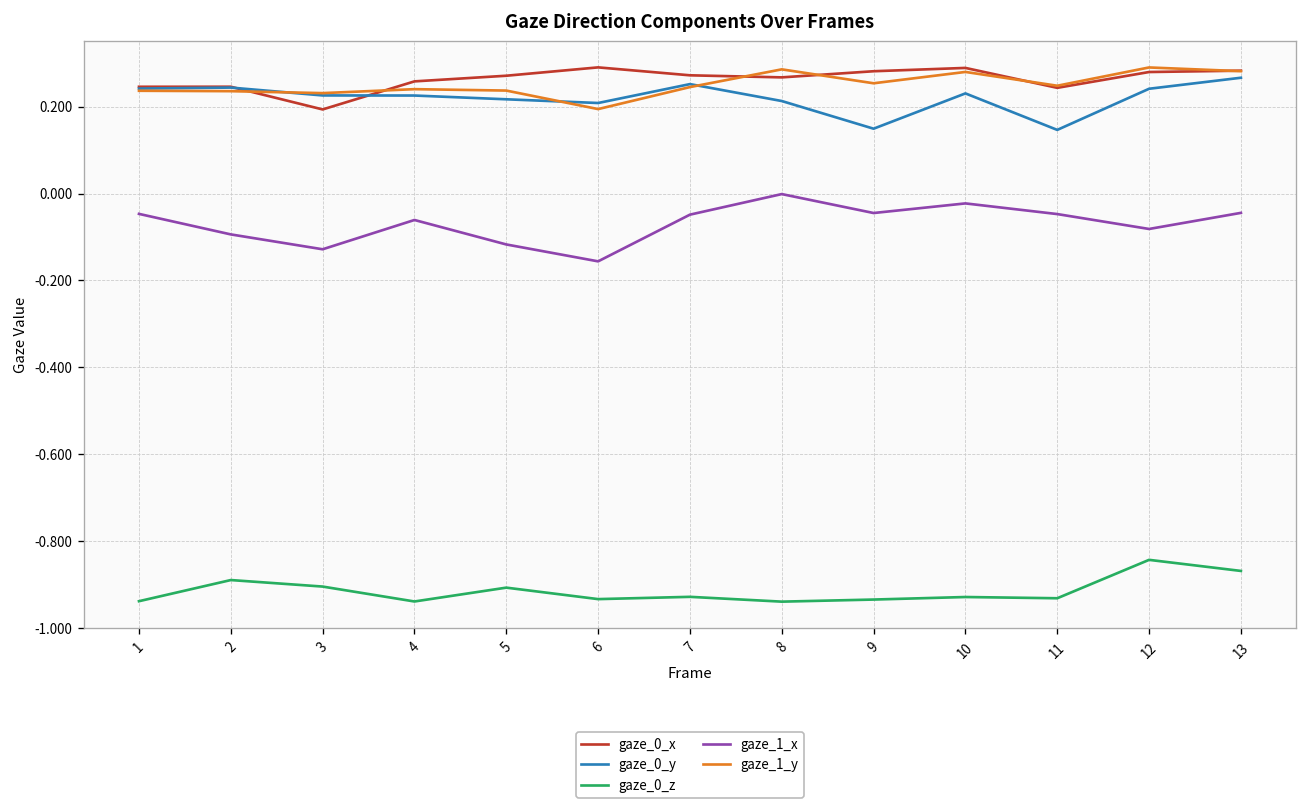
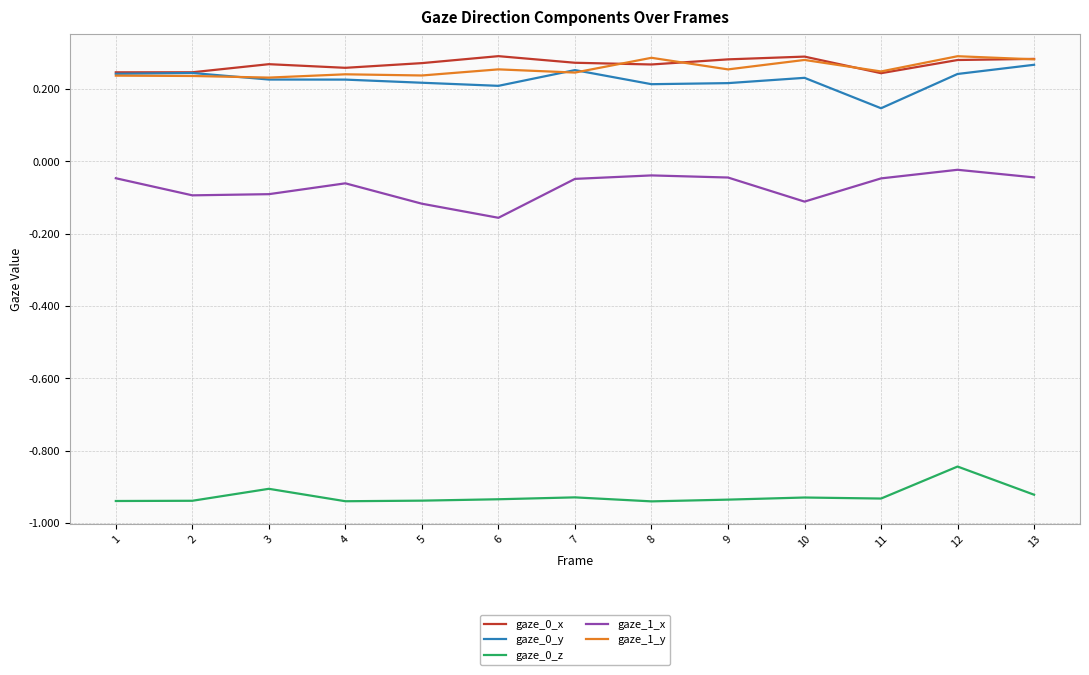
gaze_0_z, 2: -0.89 -> -0.94
gaze_0_x, 3: 0.19 -> 0.27
gaze_1_x, 3: -0.13 -> -0.09
gaze_0_z, 5: -0.91 -> -0.94
gaze_1_y, 6: 0.19 -> 0.25
gaze_1_x, 8: 0.00 -> -0.04
gaze_0_y, 9: 0.15 -> 0.22
gaze_1_x, 10: -0.02 -> -0.11
gaze_1_x, 12: -0.08 -> -0.02
gaze_0_z, 13: -0.87 -> -0.92
